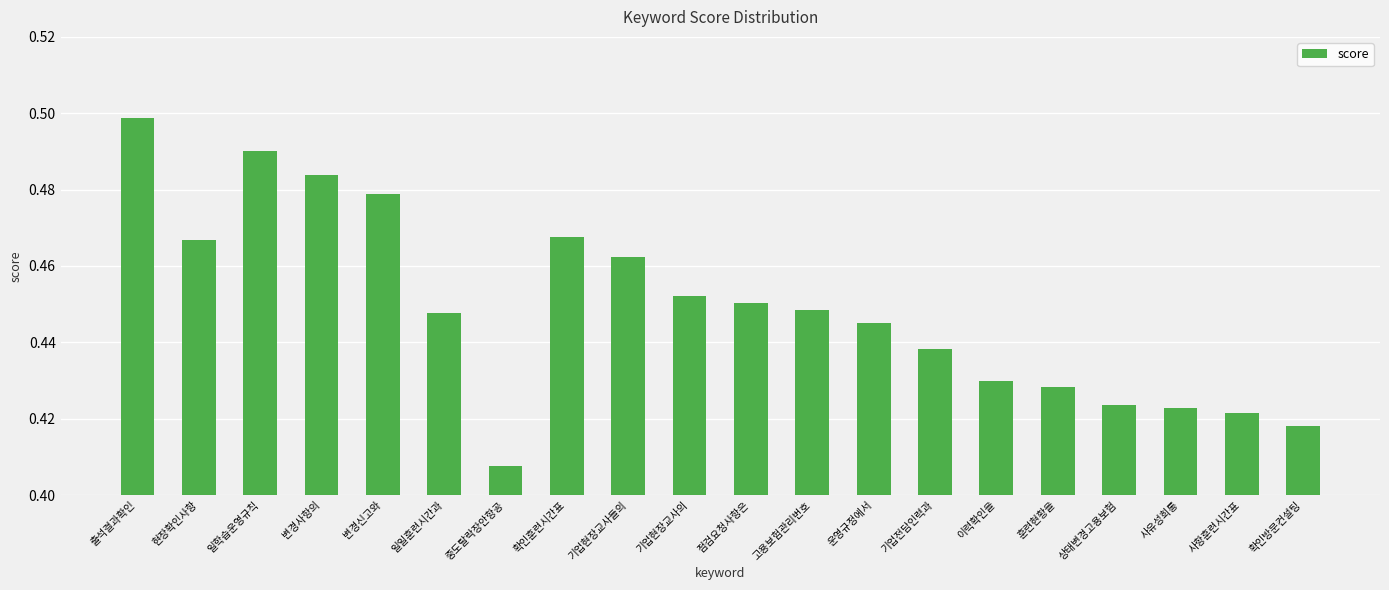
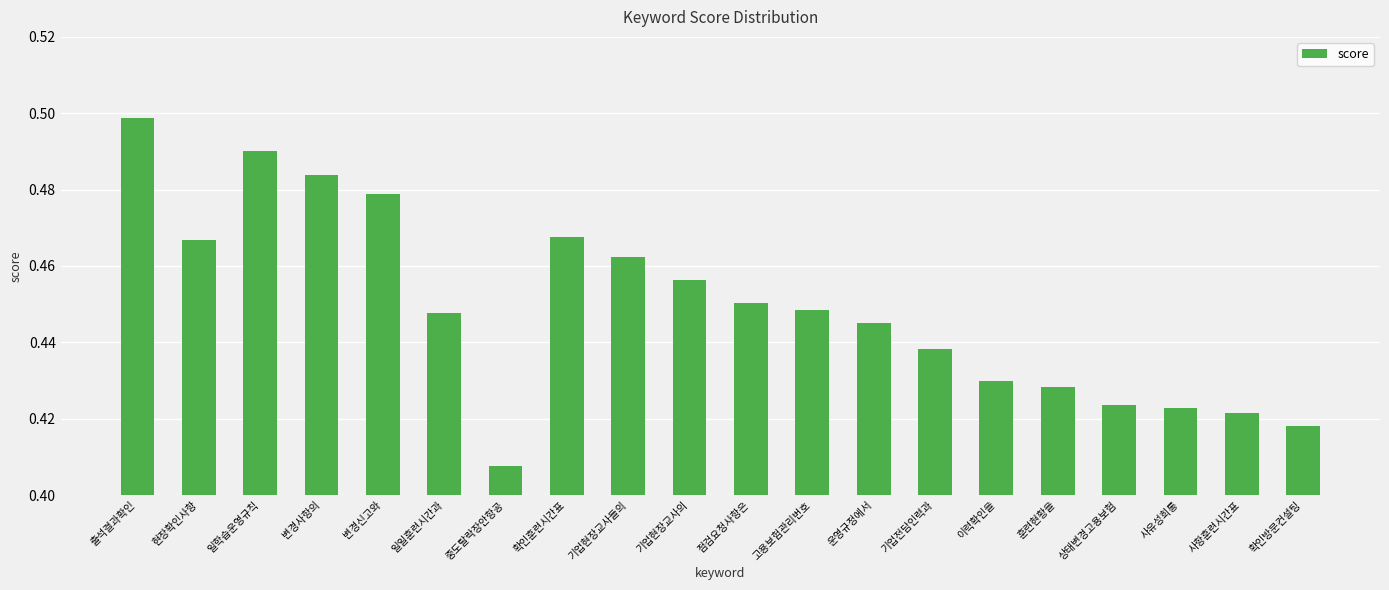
기업현장교사의: 0.452 -> 0.456
